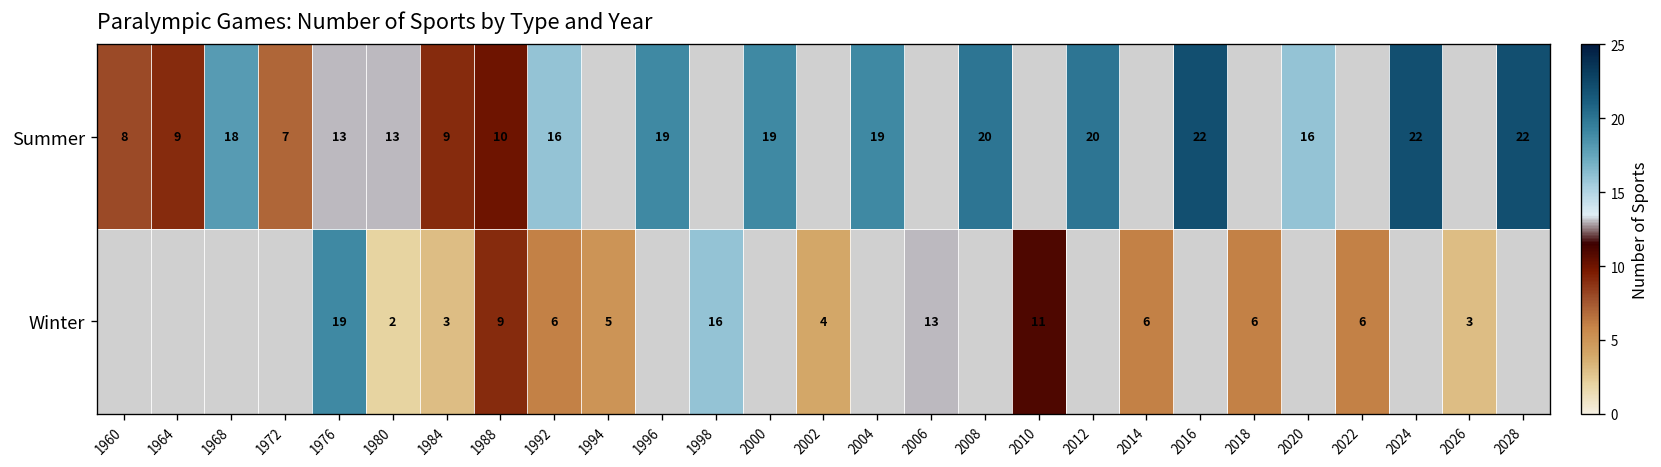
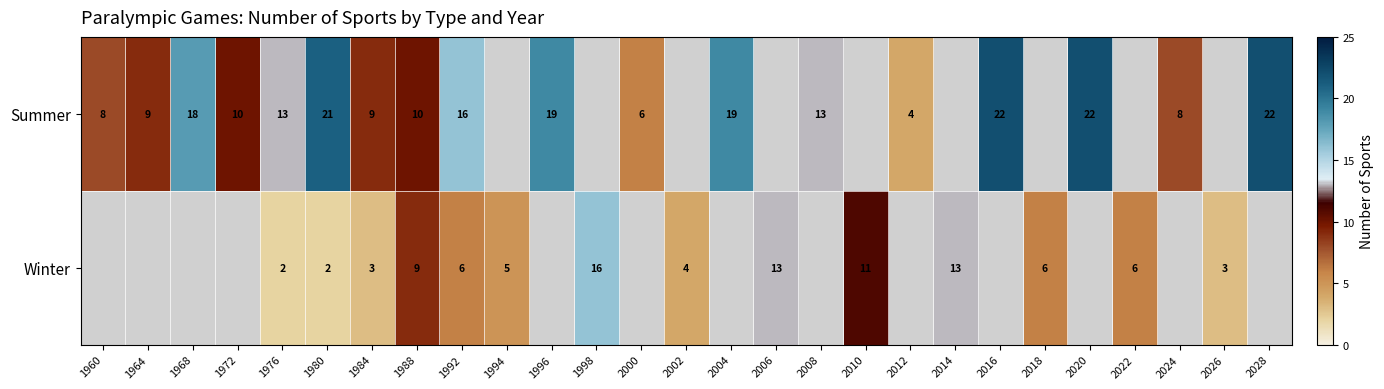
Summer, 1972: 7 -> 10
Summer, 1980: 13 -> 21
Summer, 2000: 19 -> 6
Summer, 2008: 20 -> 13
Summer, 2012: 20 -> 4
Summer, 2020: 16 -> 22
Summer, 2024: 22 -> 8
Winter, 1976: 19 -> 2
Winter, 2014: 6 -> 13
